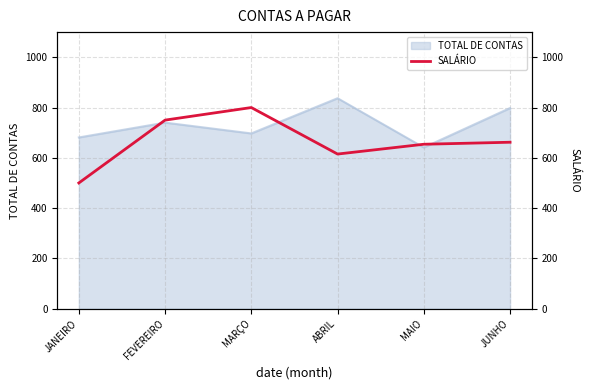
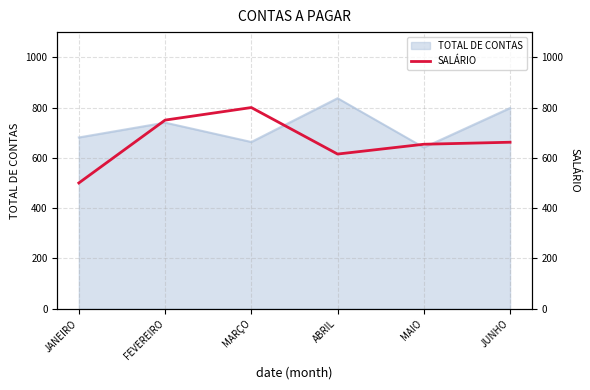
TOTAL DE CONTAS, MARÇO: 700 -> 660
